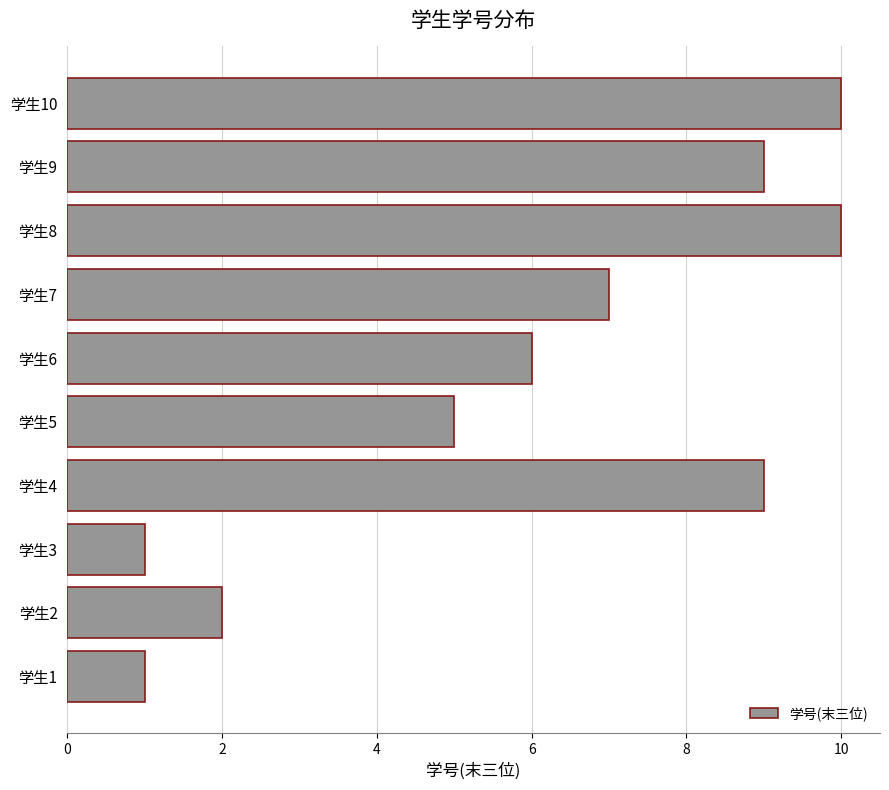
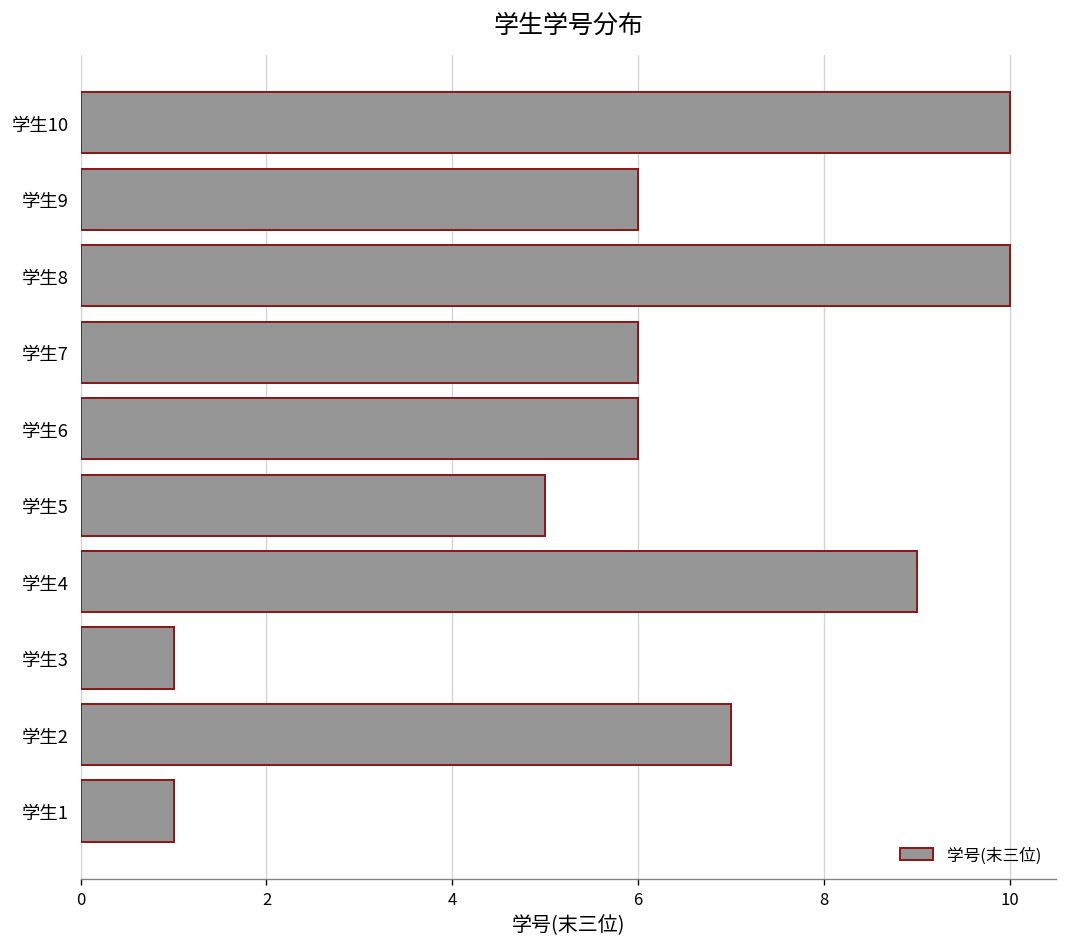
学生9: 9.0 -> 6.0
学生7: 7.0 -> 6.0
学生2: 2.0 -> 7.0
